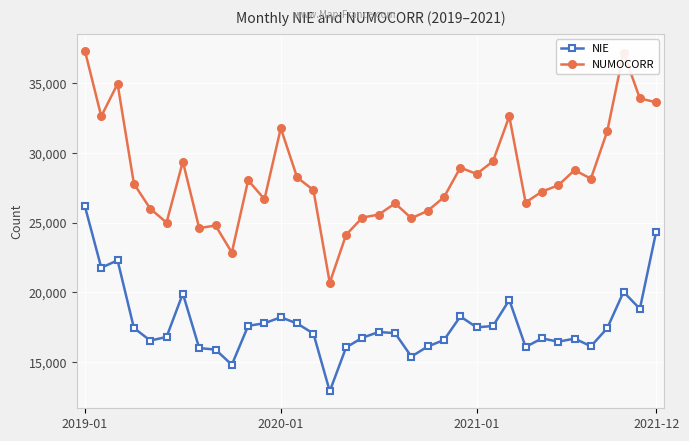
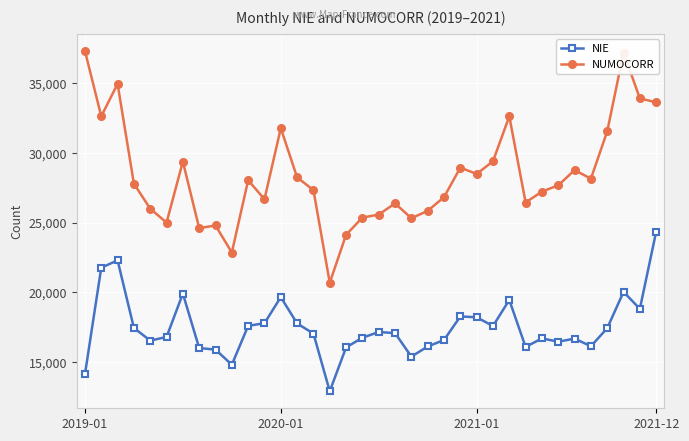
NIE, 2019-01: 26,200 -> 14,100
NIE, 2020-01: 18,200 -> 19,700
NIE, 2021-01: 17,500 -> 18,200
